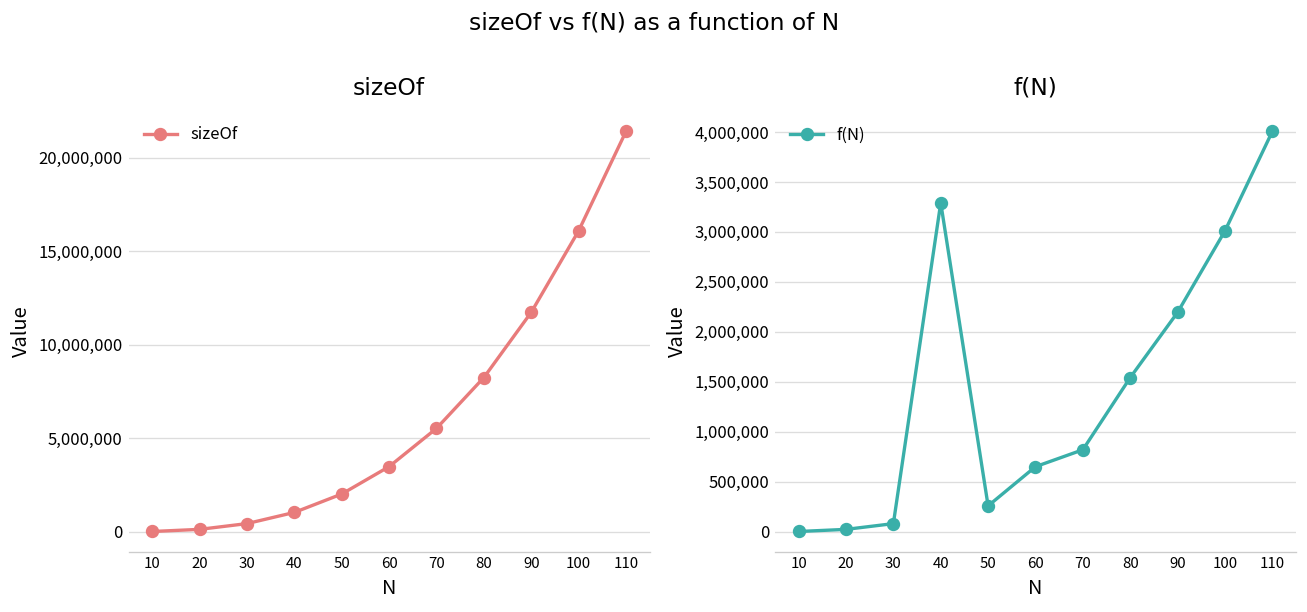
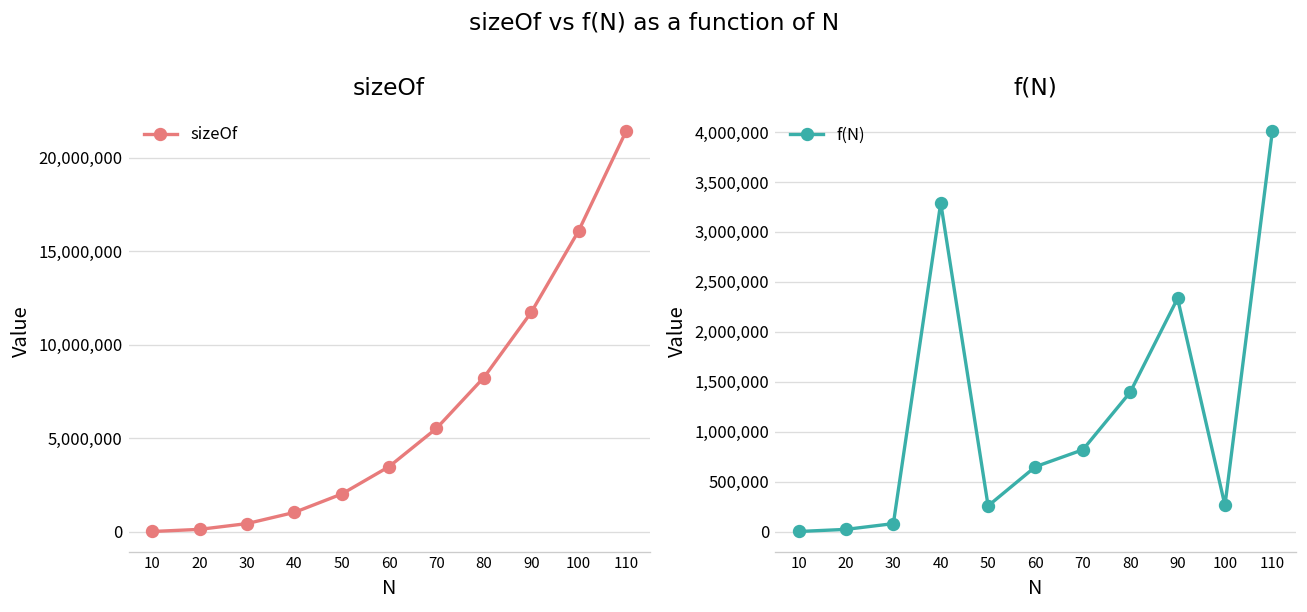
f(N), 80: 1,500,000 -> 1,400,000
f(N), 90: 2,200,000 -> 2,300,000
f(N), 100: 3,000,000 -> 300,000
